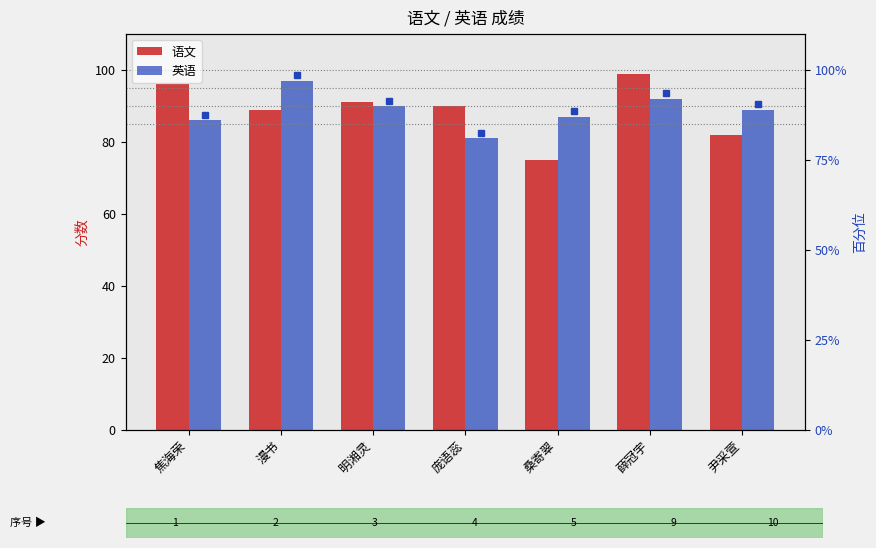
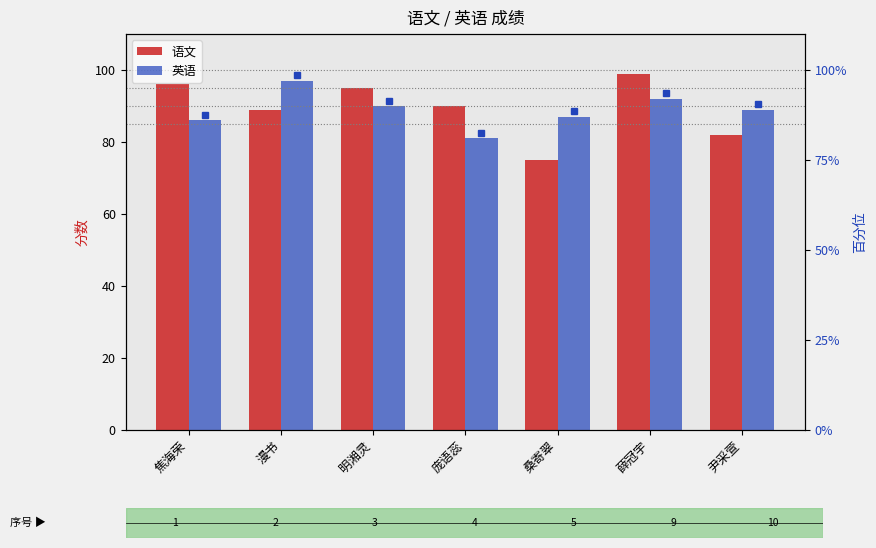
语文, 明湘灵: 91 -> 95
